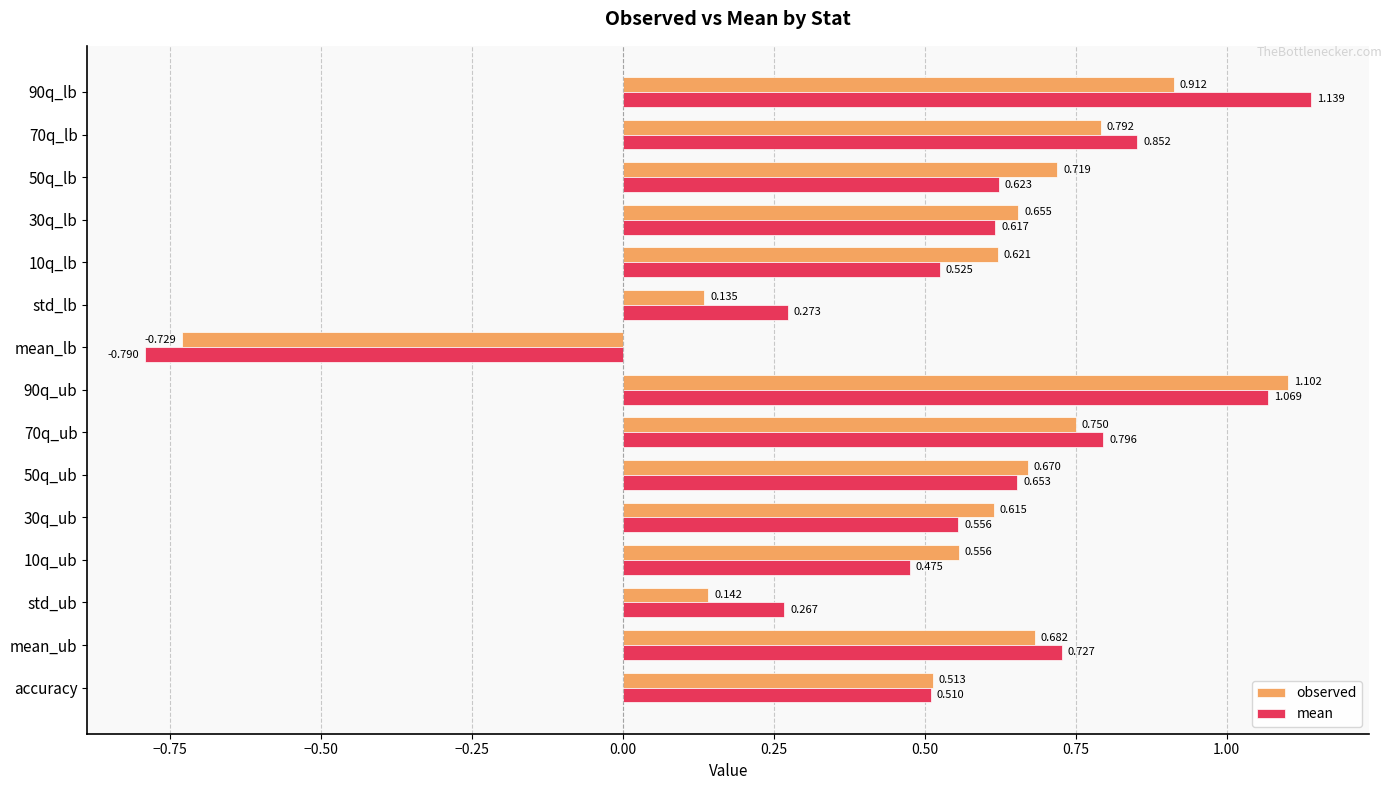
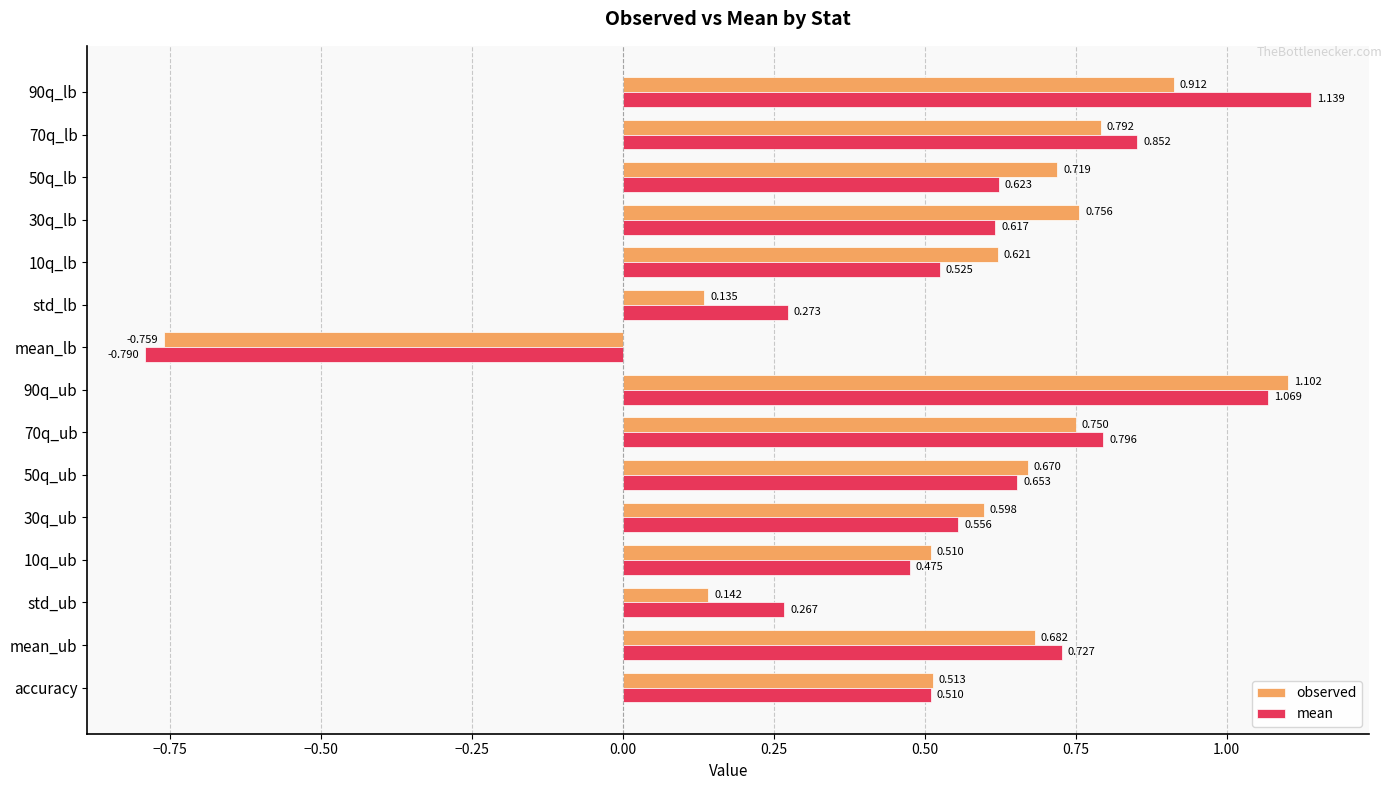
observed, 30q_lb: 0.655 -> 0.756
observed, mean_lb: -0.729 -> -0.759
observed, 30q_ub: 0.615 -> 0.598
observed, 10q_ub: 0.556 -> 0.510
